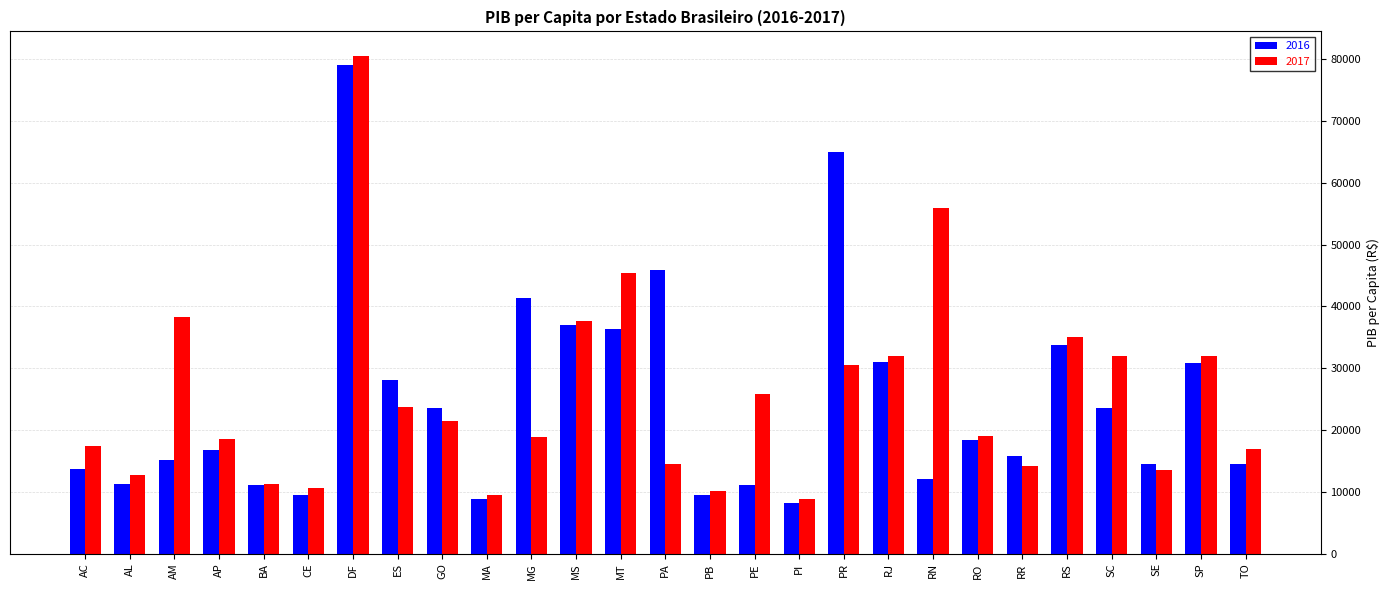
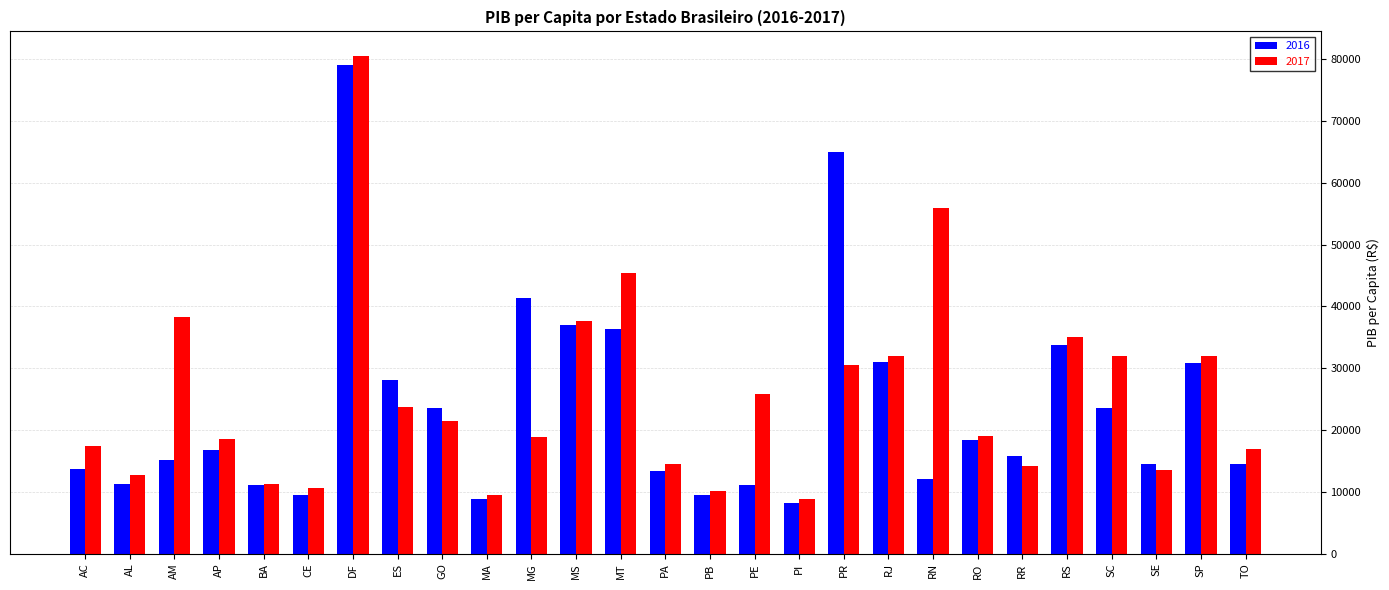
2016, PA: 46000 -> 13000
